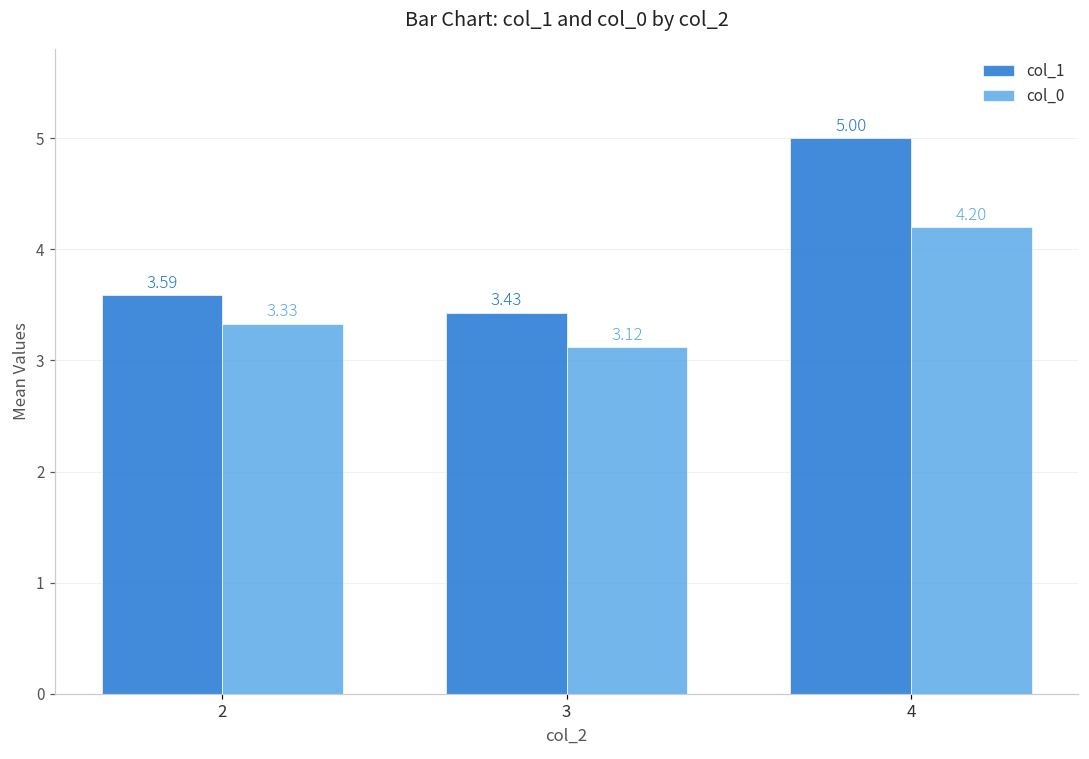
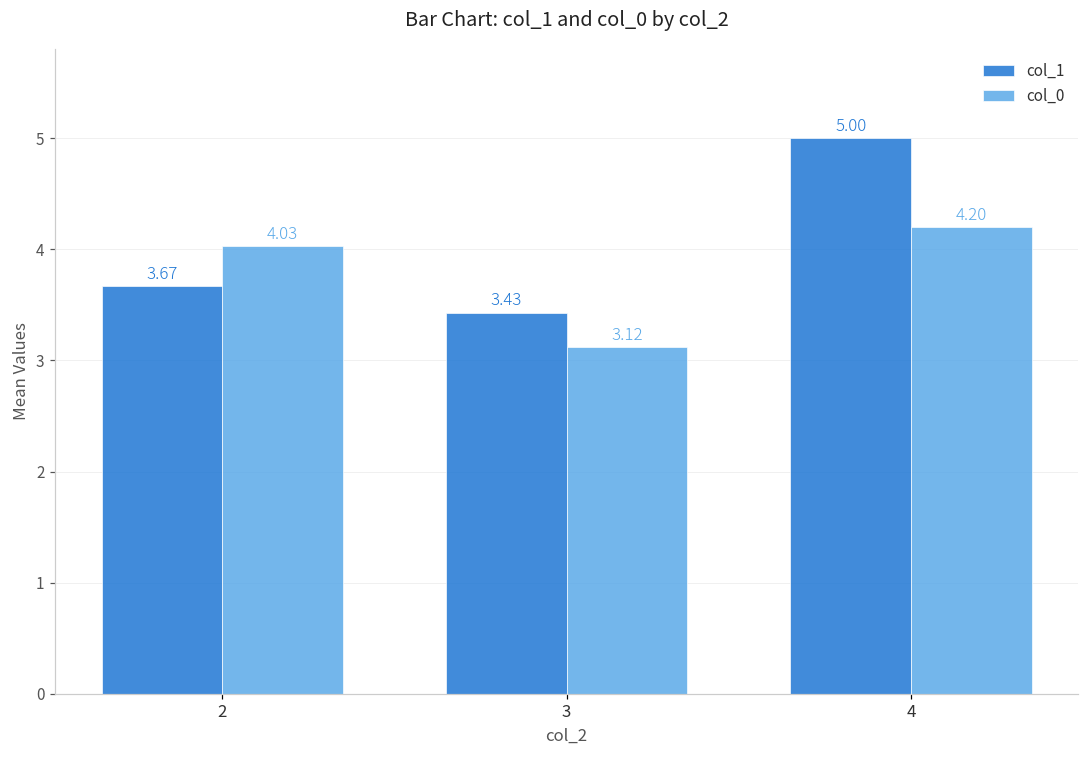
col_1, 2: 3.59 -> 3.67
col_0, 2: 3.33 -> 4.03
